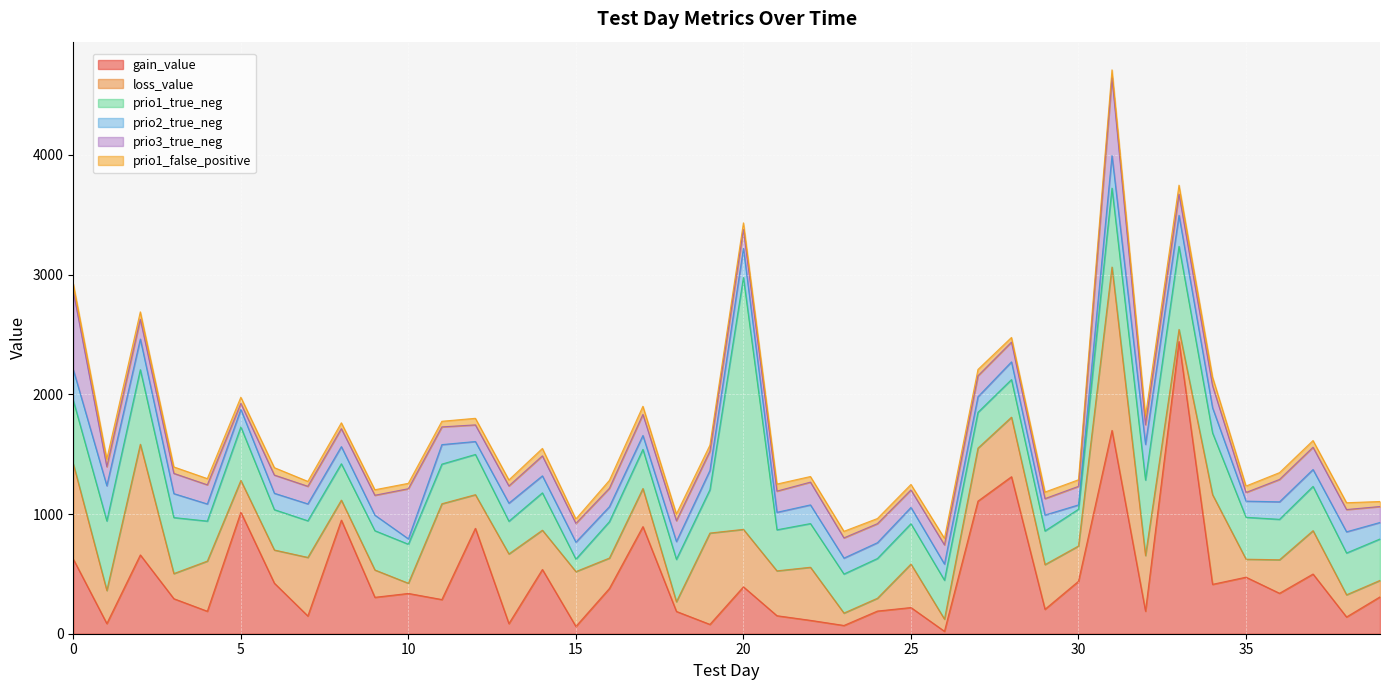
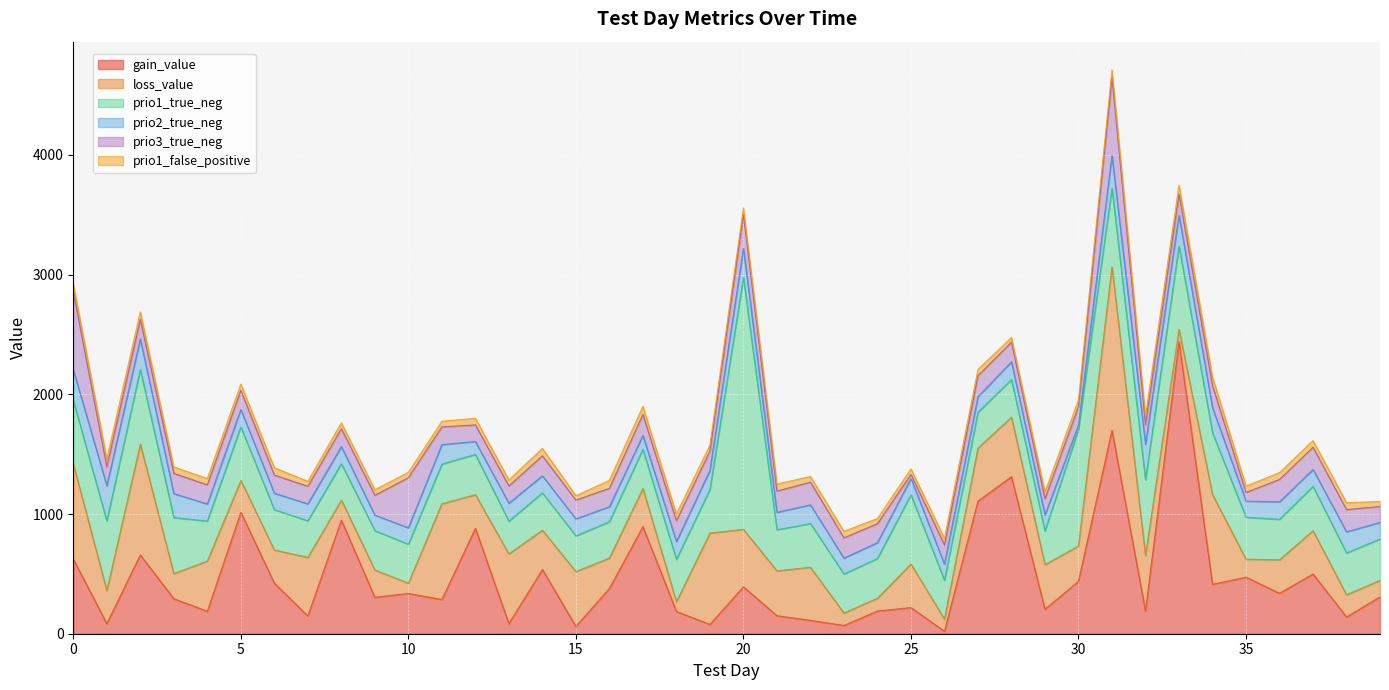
prio3_true_neg, 5: 50 -> 160
prio2_true_neg, 10: 40 -> 140
prio1_true_neg, 15: 100 -> 300
prio3_true_neg, 20: 160 -> 280
prio1_true_neg, 25: 340 -> 580
prio3_true_neg, 25: 150 -> 30
prio1_true_neg, 30: 310 -> 970
